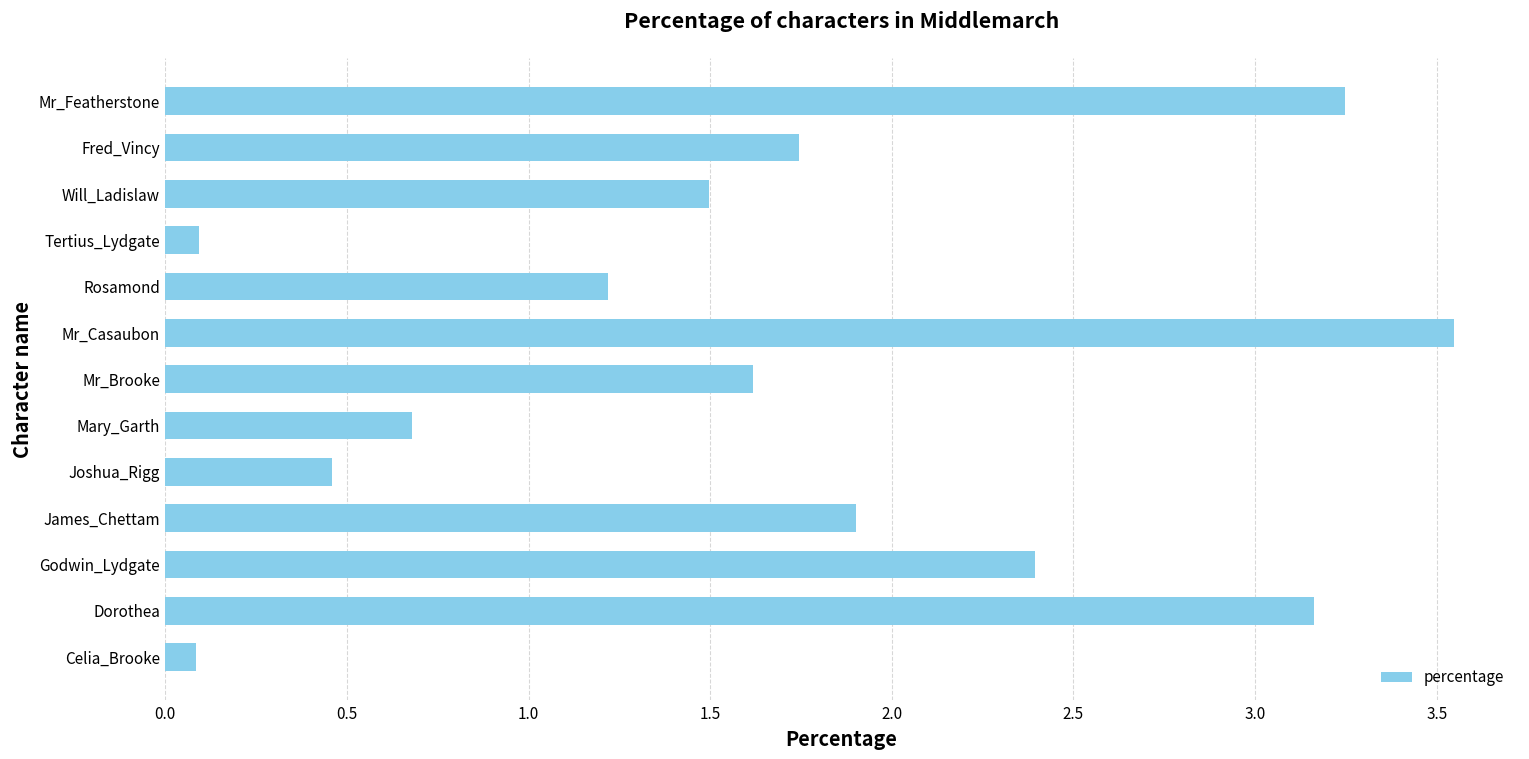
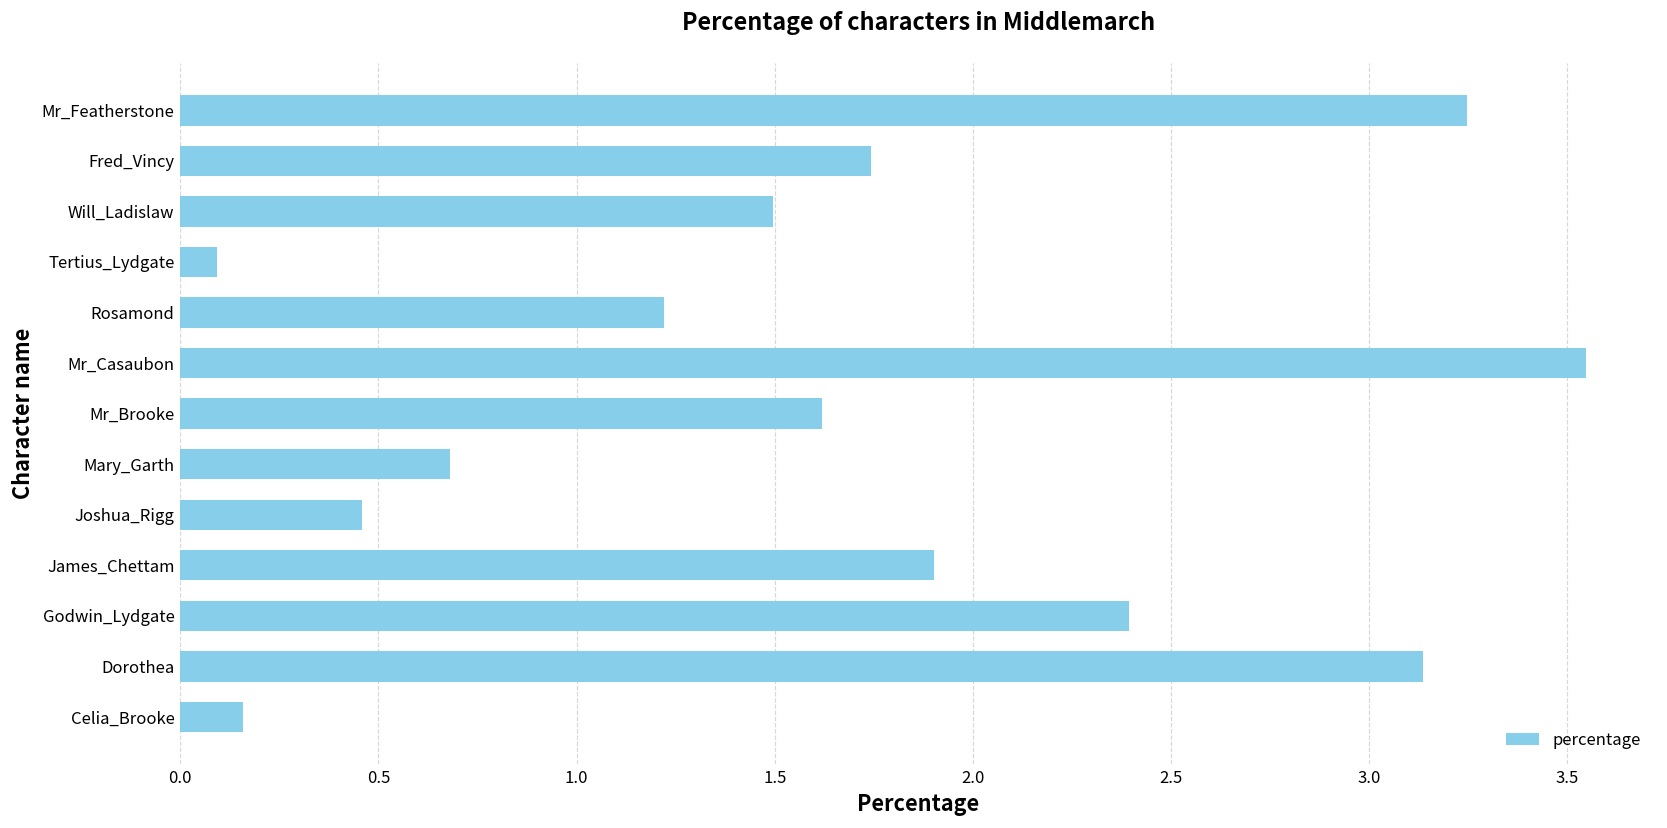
Dorothea: 3.16 -> 3.14
Celia_Brooke: 0.08 -> 0.16
